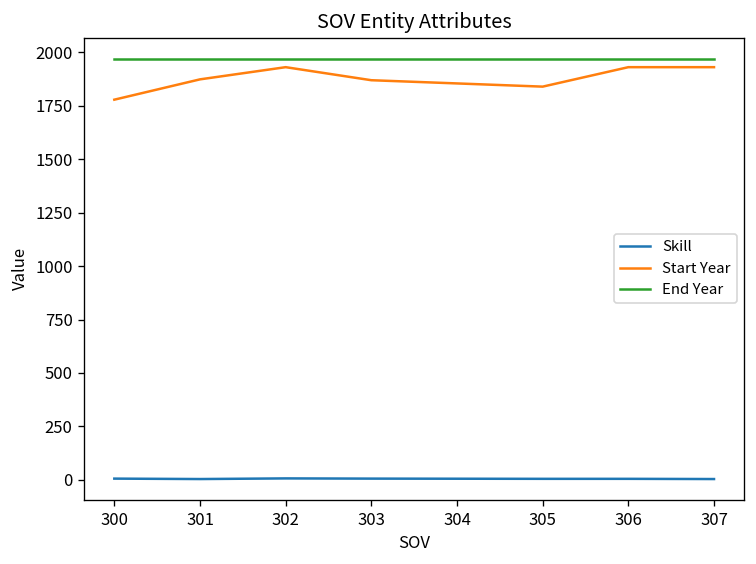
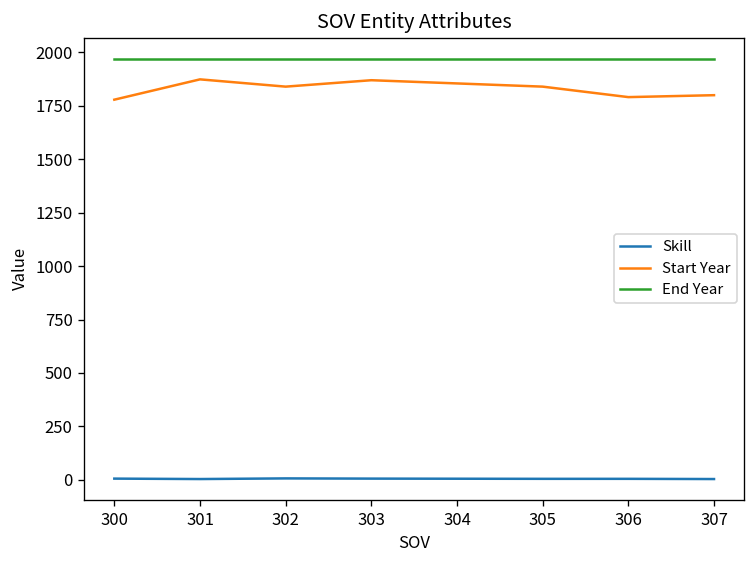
Start Year, 302: 1930 -> 1840
Start Year, 306: 1930 -> 1790
Start Year, 307: 1930 -> 1800
